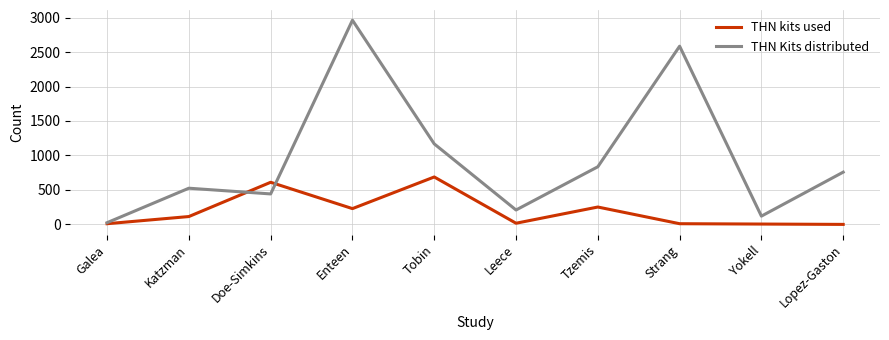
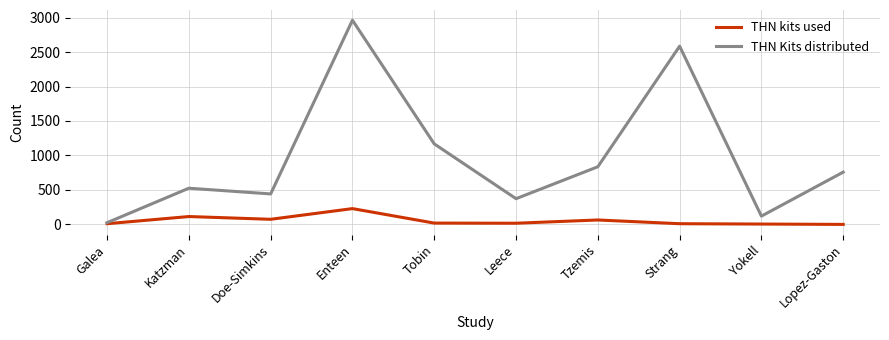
THN kits used, Doe-Simkins: 600 -> 100
THN kits used, Tobin: 700 -> 0
THN Kits distributed, Leece: 200 -> 400
THN kits used, Tzemis: 300 -> 100
